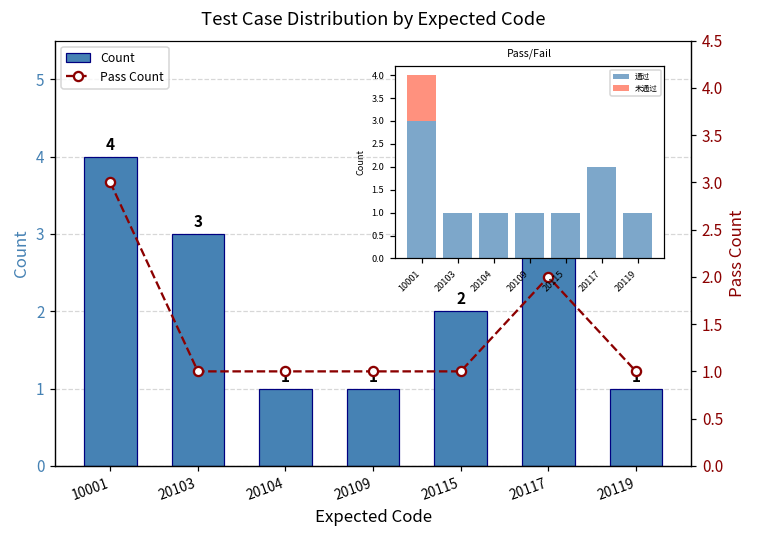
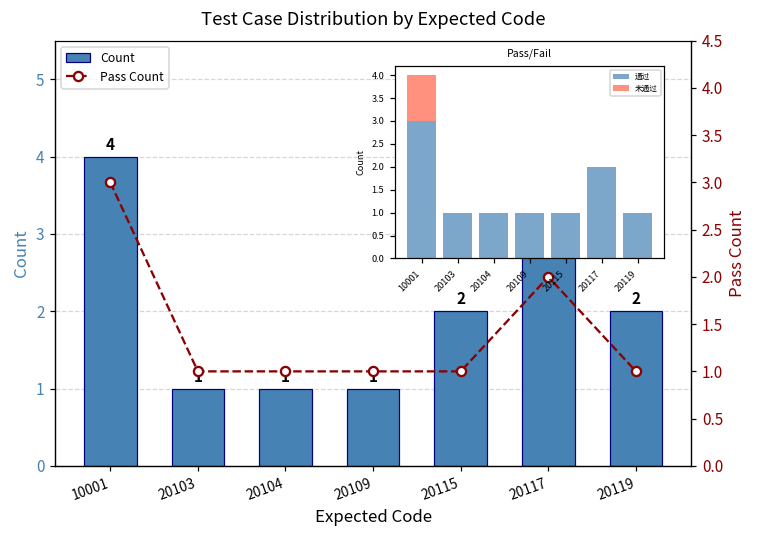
Test Case Distribution by Expected Code, Count, 20103: 3 -> 1
Test Case Distribution by Expected Code, Count, 20119: 1 -> 2
